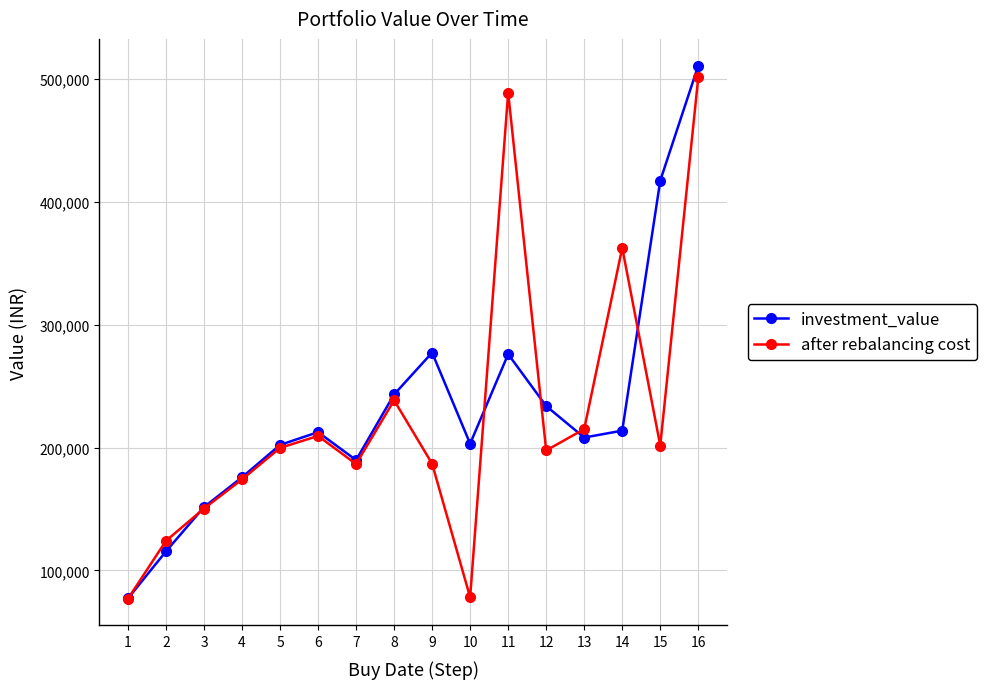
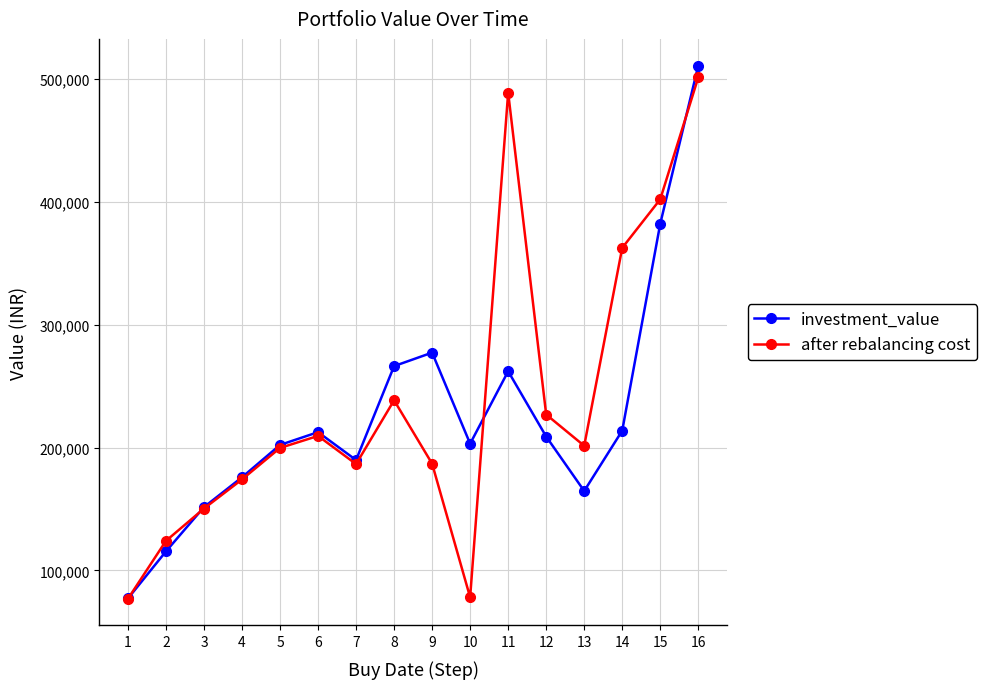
investment_value, 8: 243,000 -> 266,000
investment_value, 11: 276,000 -> 262,000
investment_value, 12: 234,000 -> 209,000
after rebalancing cost, 12: 198,000 -> 227,000
investment_value, 13: 208,000 -> 165,000
after rebalancing cost, 13: 215,000 -> 201,000
investment_value, 15: 417,000 -> 382,000
after rebalancing cost, 15: 202,000 -> 402,000
